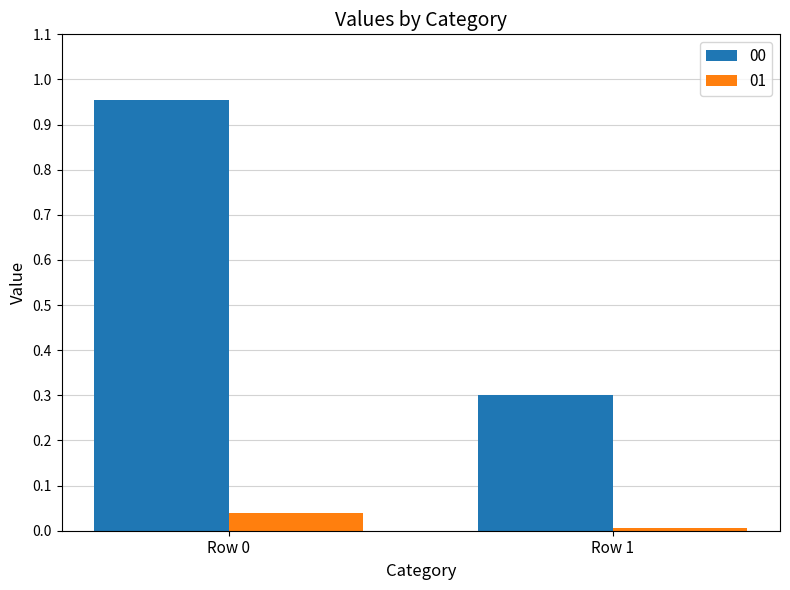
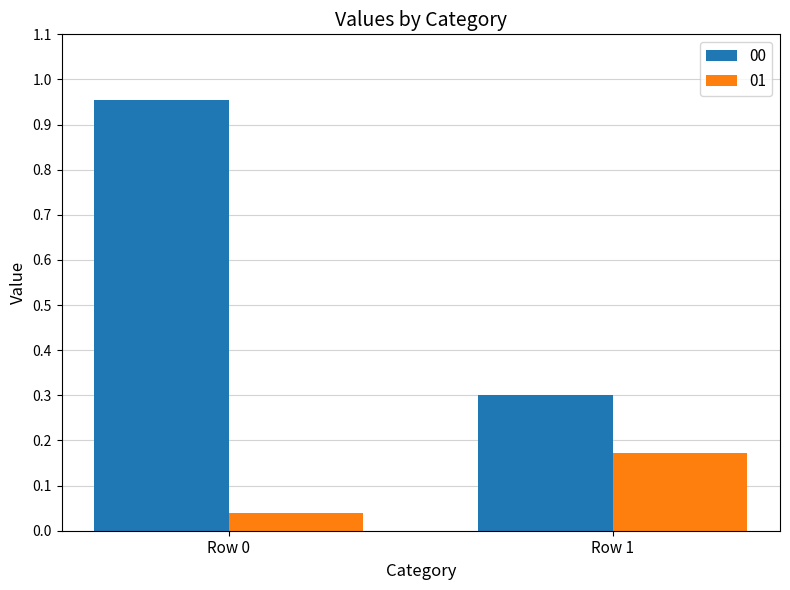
01, Row 1: 0.01 -> 0.17
